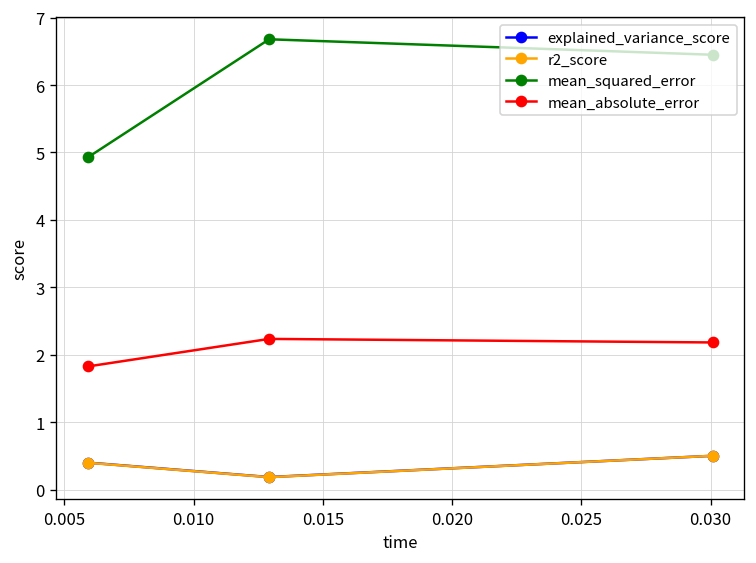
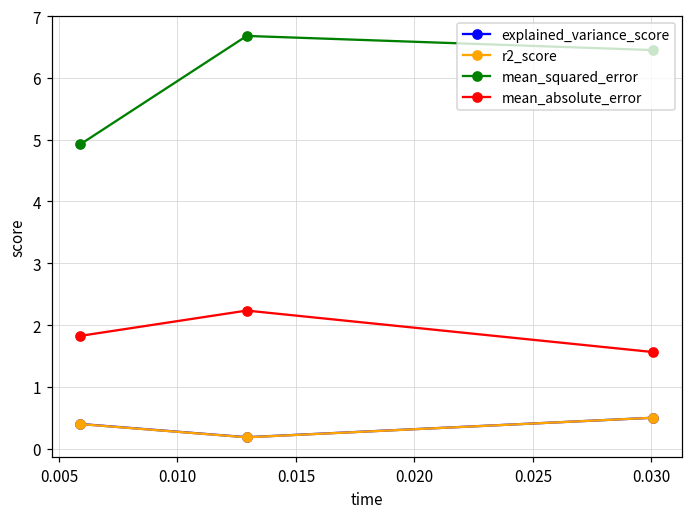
mean_absolute_error, 0.030: 2.2 -> 1.6
